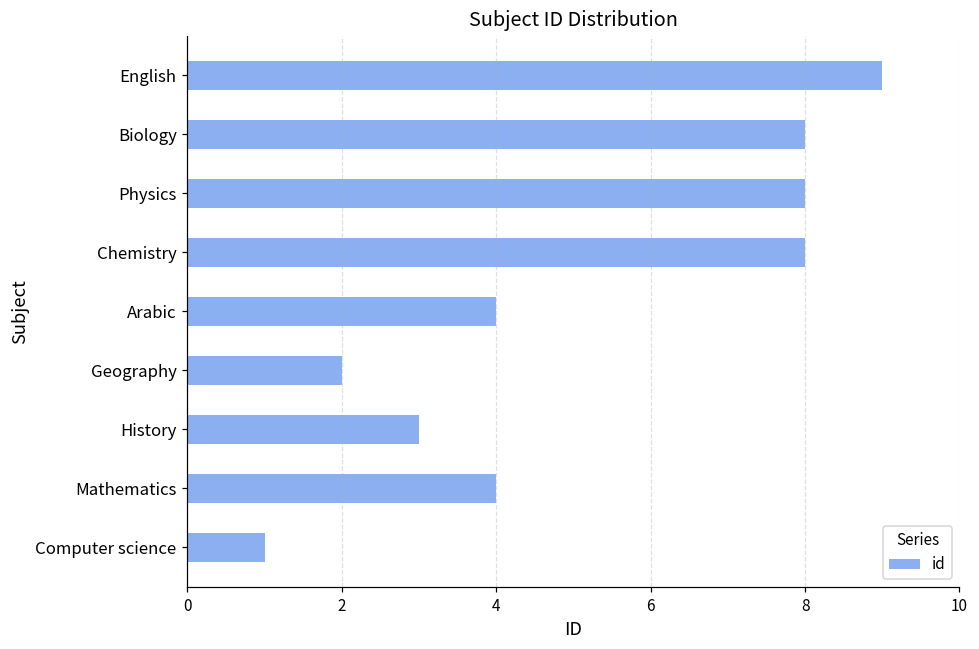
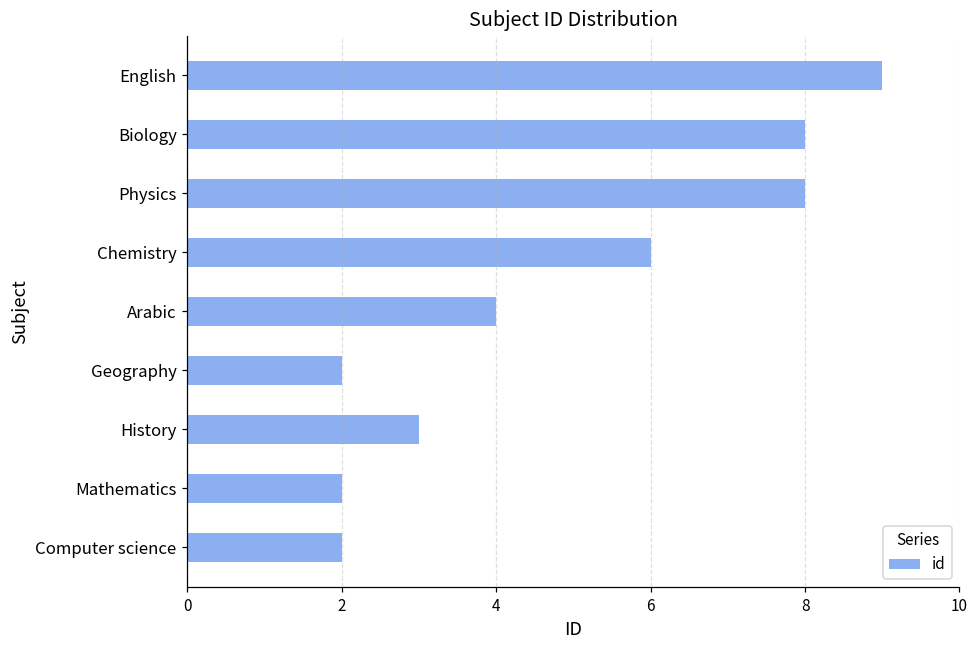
Chemistry: 8 -> 6
Mathematics: 4 -> 2
Computer science: 1 -> 2
